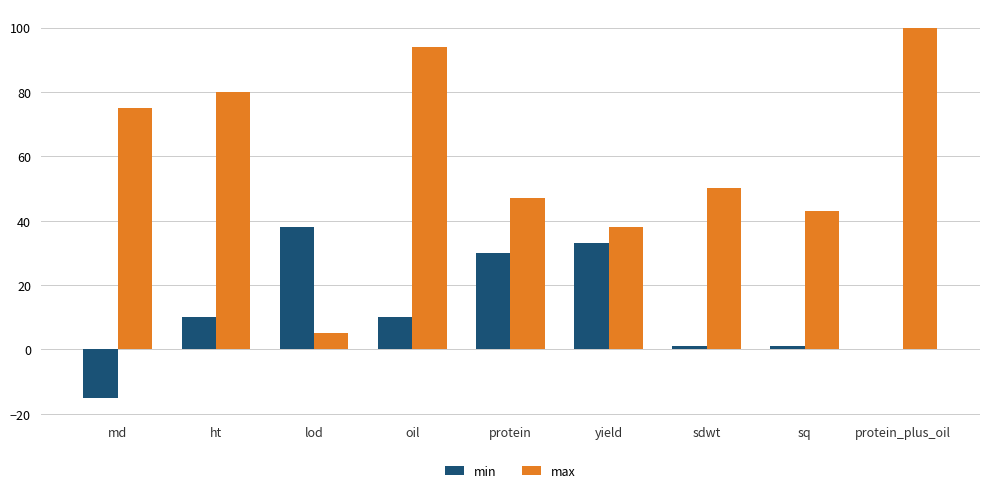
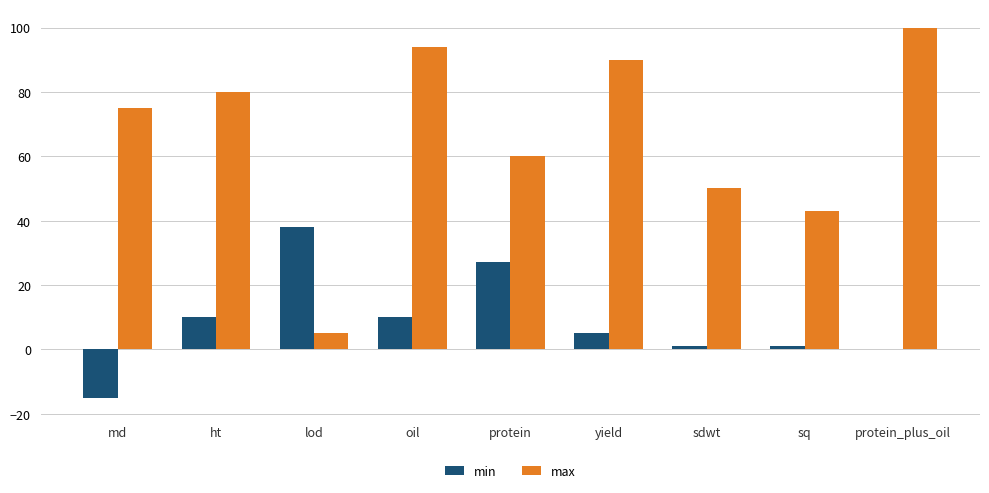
min, protein: 30 -> 27
max, protein: 47 -> 60
min, yield: 33 -> 5
max, yield: 38 -> 90
